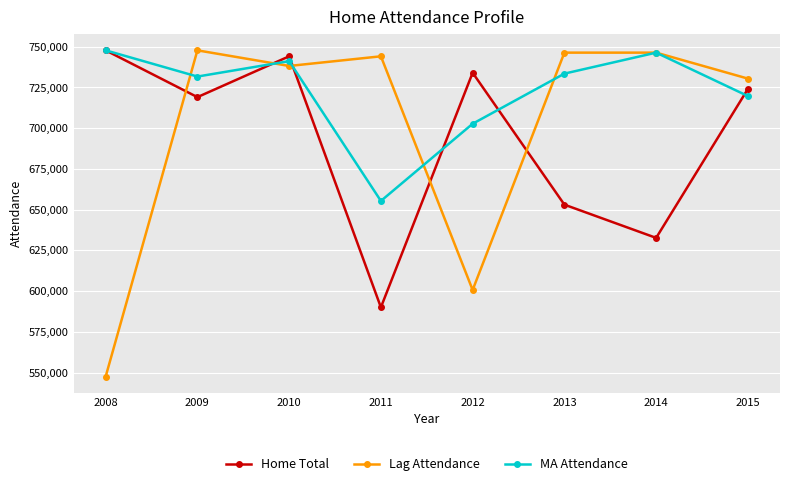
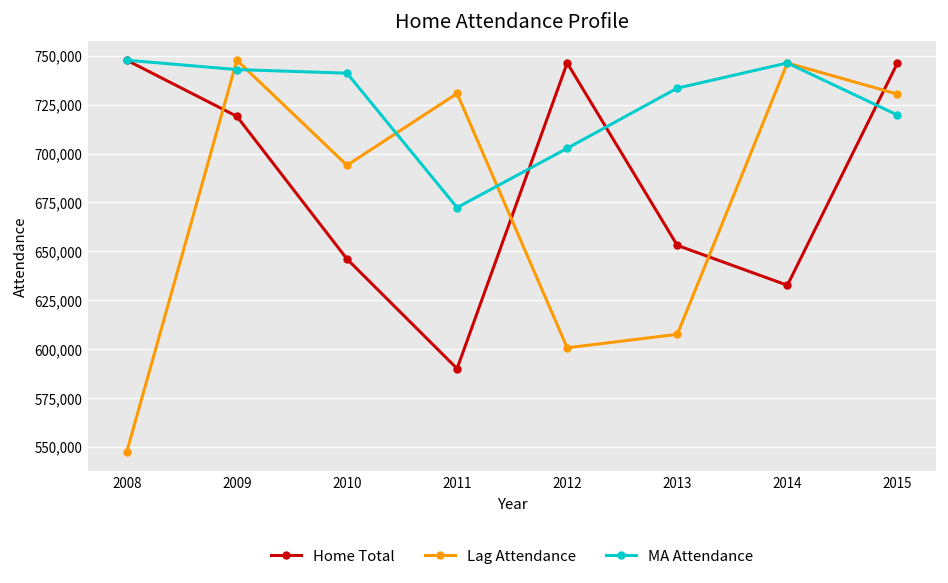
MA Attendance, 2009: 732,000 -> 743,000
Home Total, 2010: 744,000 -> 646,000
Lag Attendance, 2010: 738,000 -> 694,000
Lag Attendance, 2011: 744,000 -> 731,000
MA Attendance, 2011: 655,000 -> 672,000
Home Total, 2012: 734,000 -> 746,000
Lag Attendance, 2013: 746,000 -> 608,000
Home Total, 2015: 724,000 -> 746,000
